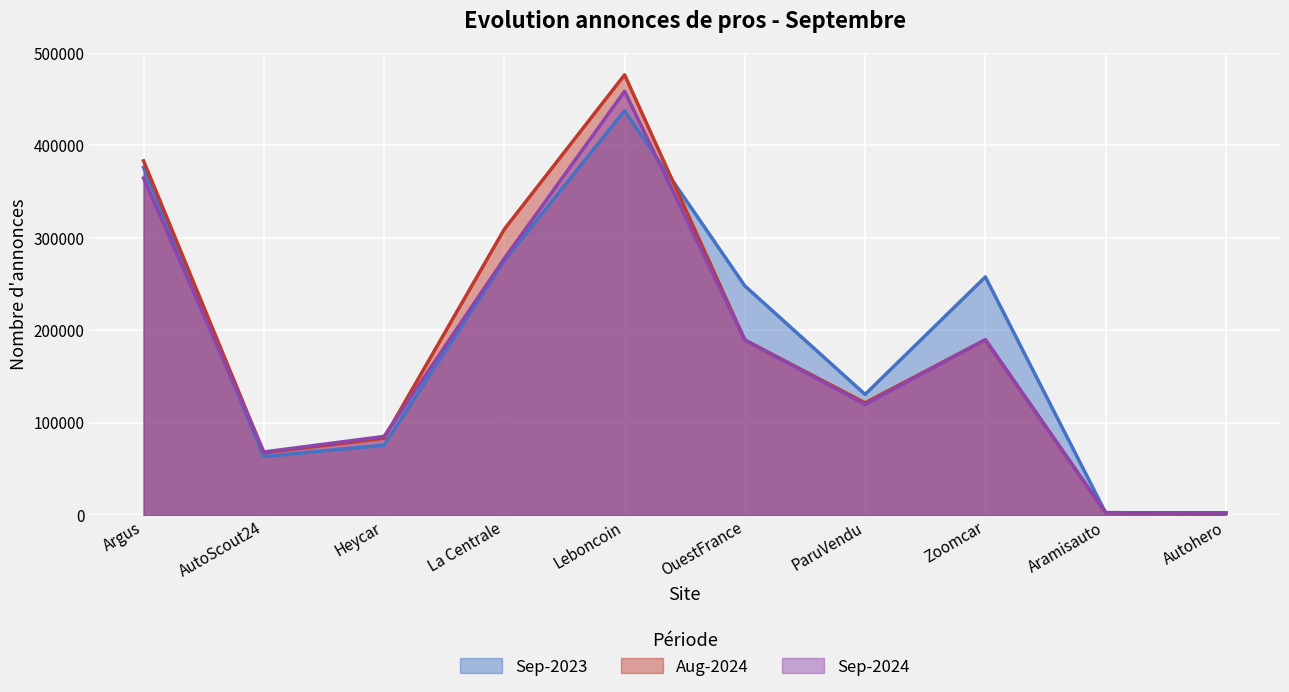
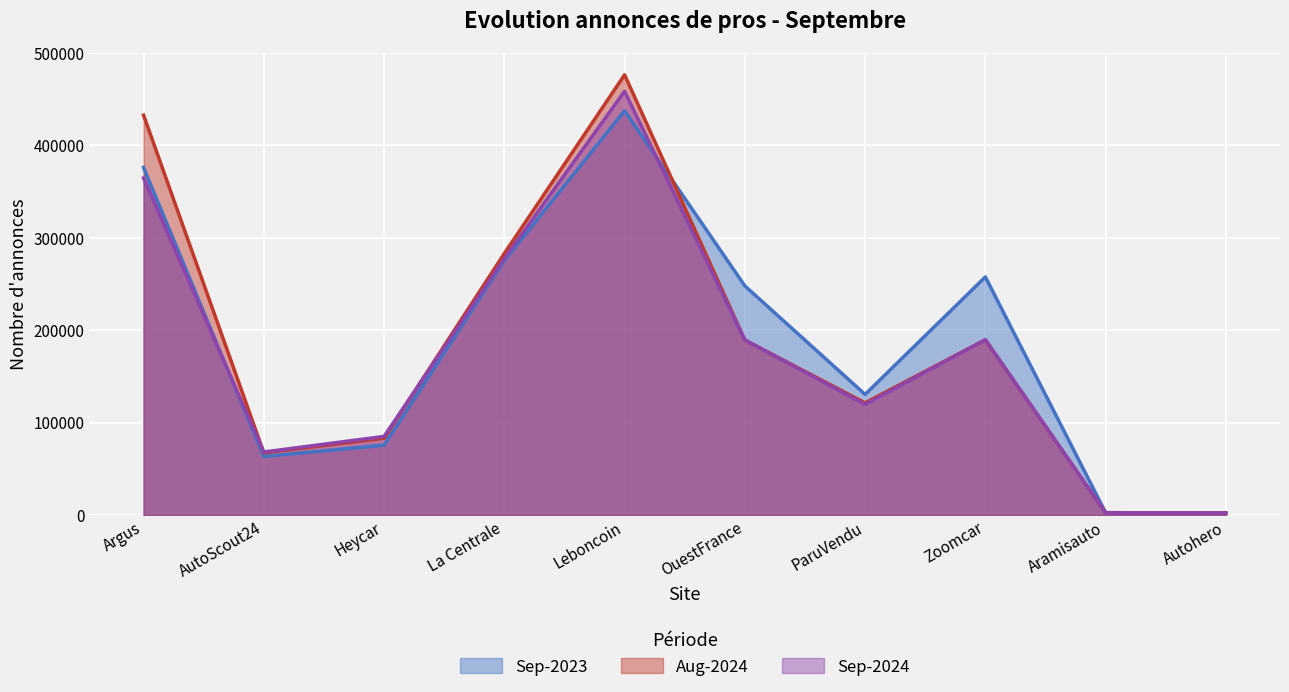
Aug-2024, Argus: 380000 -> 430000
Aug-2024, La Centrale: 310000 -> 280000
